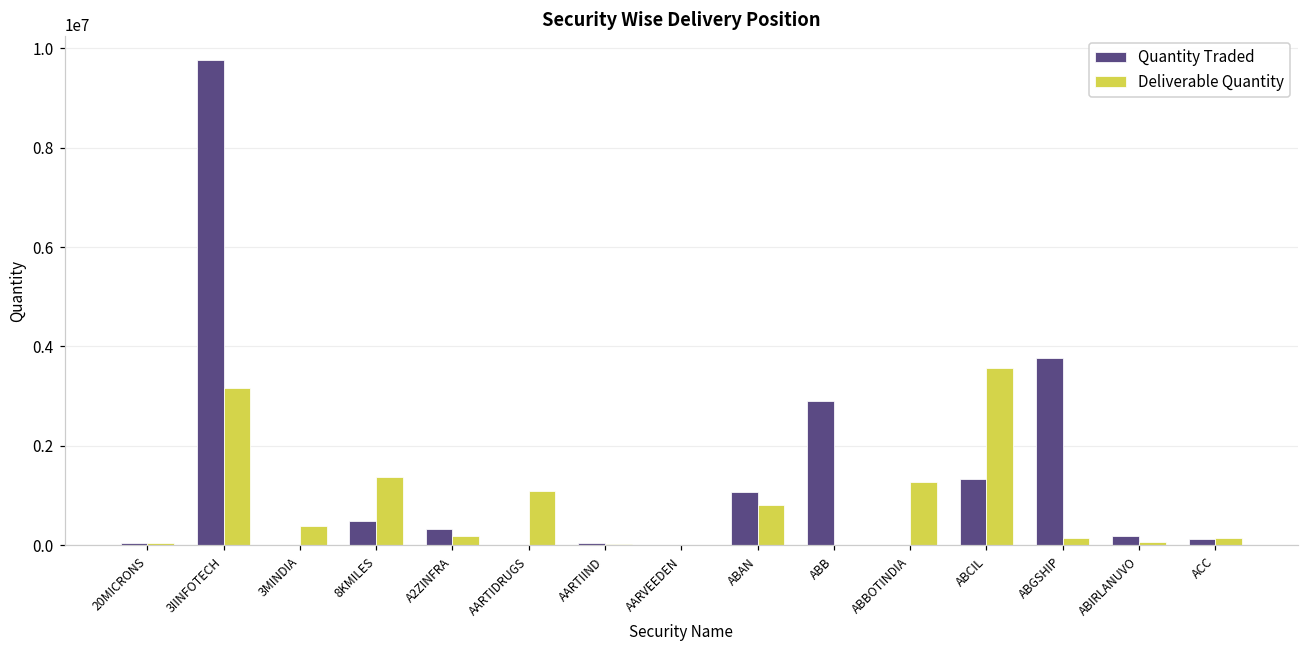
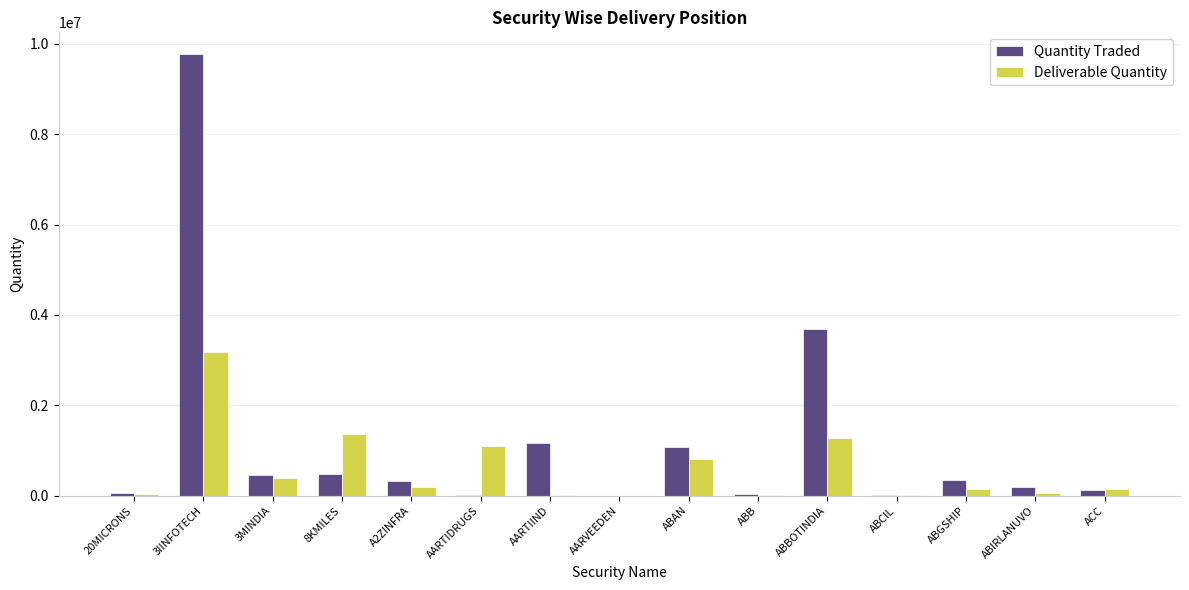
Quantity Traded, 3MINDIA: 0 -> 500000
Quantity Traded, AARTIIND: 0 -> 1200000
Quantity Traded, ABB: 2900000 -> 0
Quantity Traded, ABBOTINDIA: 0 -> 3700000
Quantity Traded, ABCIL: 1300000 -> 0
Deliverable Quantity, ABCIL: 3600000 -> 0
Quantity Traded, ABGSHIP: 3800000 -> 400000
